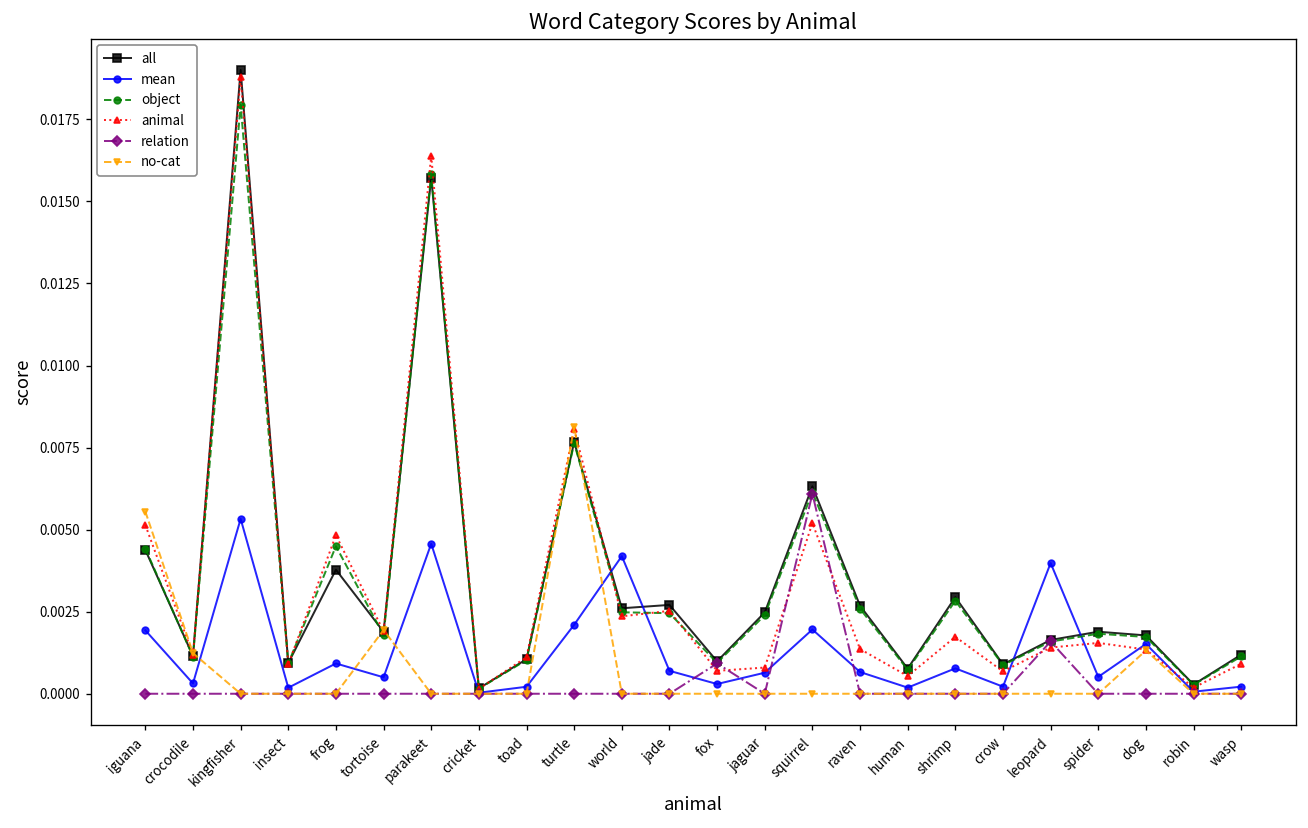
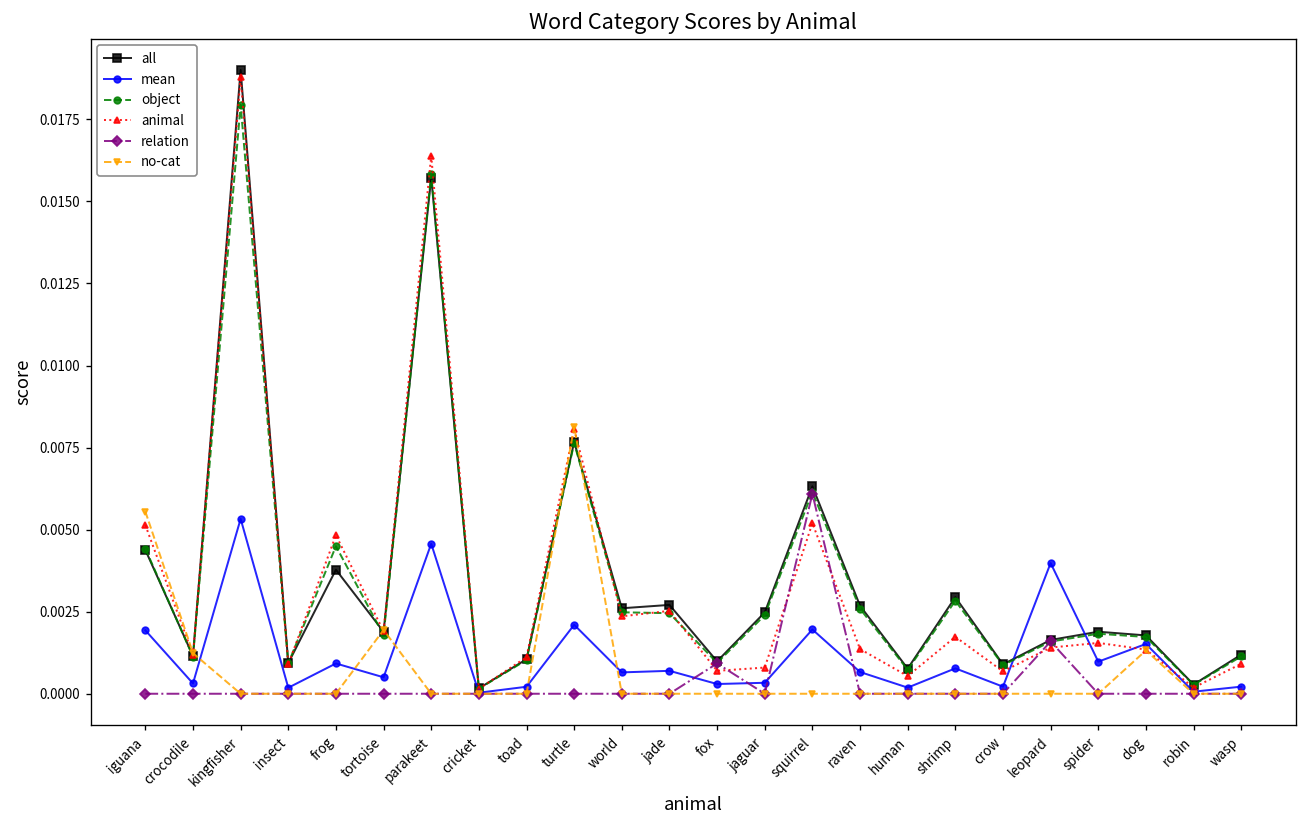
mean, world: 0.0042 -> 0.0007
mean, jaguar: 0.0006 -> 0.0003
mean, spider: 0.0005 -> 0.0010
